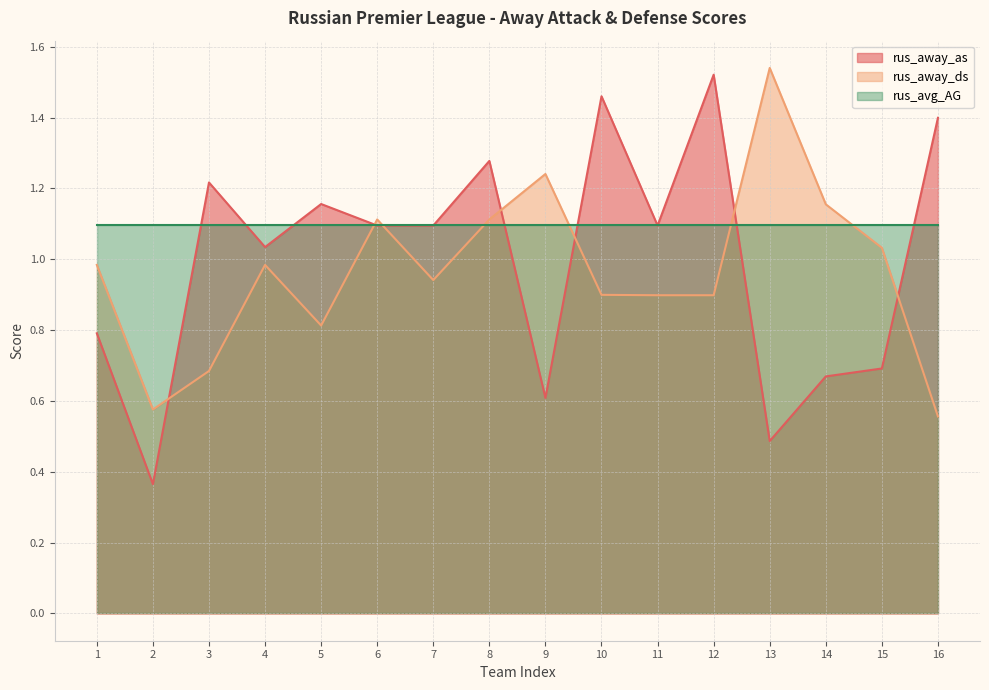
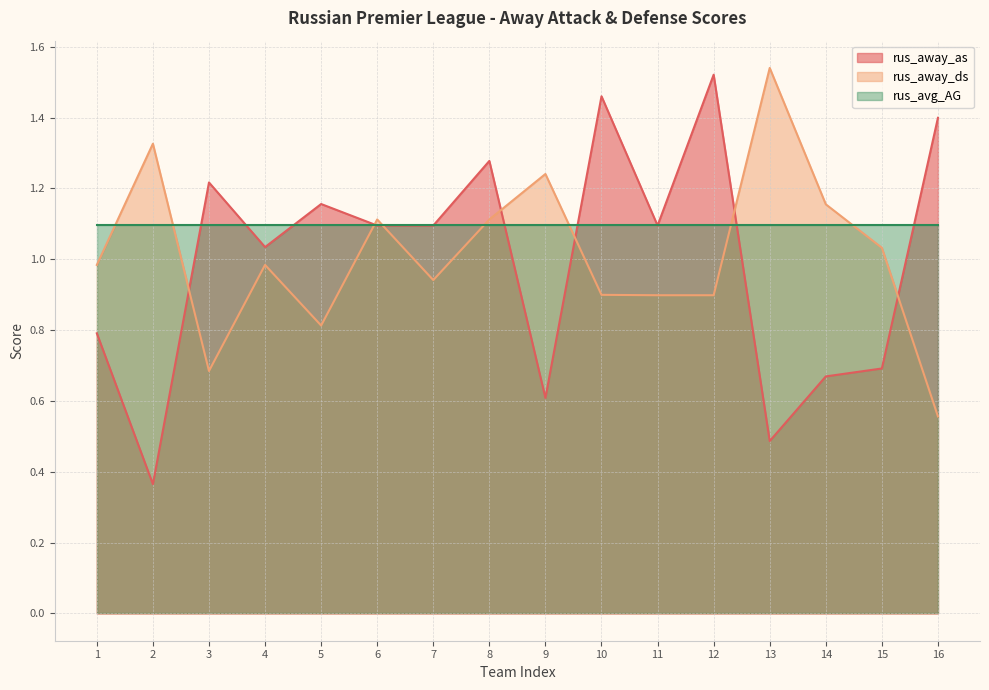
rus_away_ds, 2: 0.58 -> 1.33
